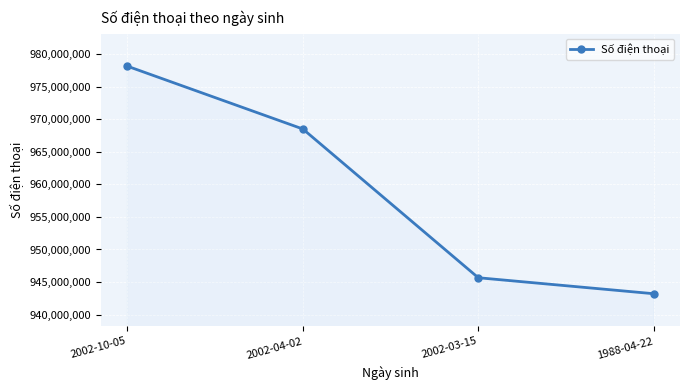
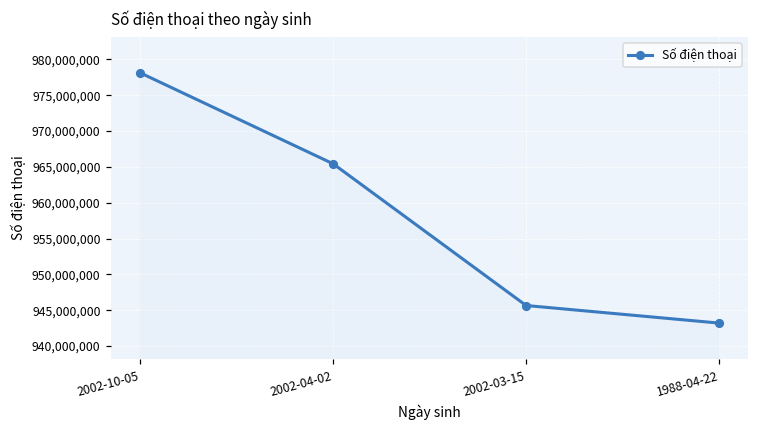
2002-04-02: 968,000,000 -> 965,000,000
